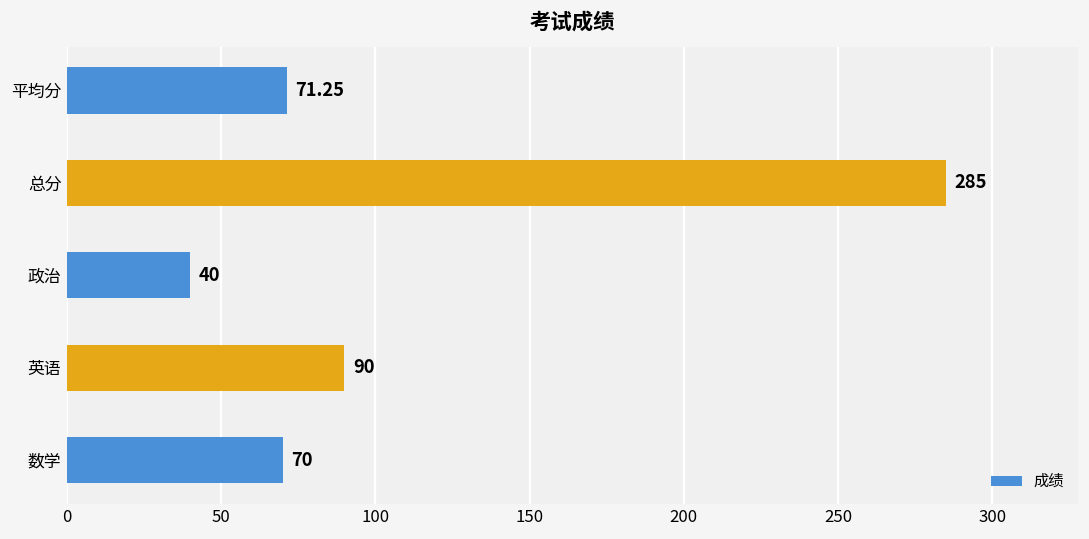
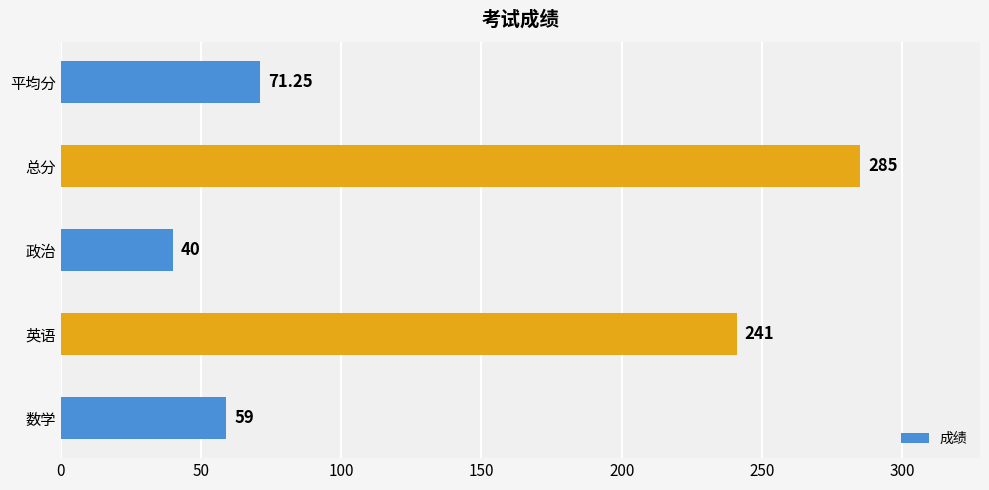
英语: 90 -> 241
数学: 70 -> 59
